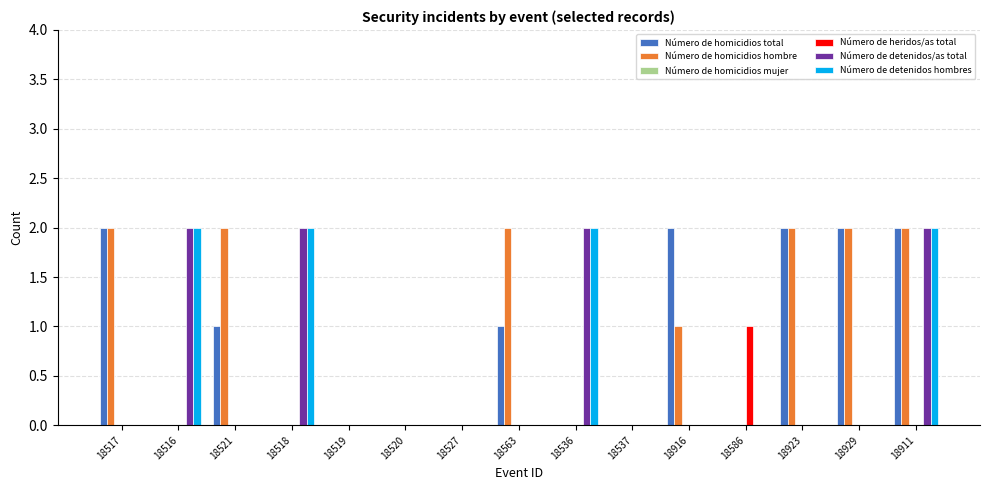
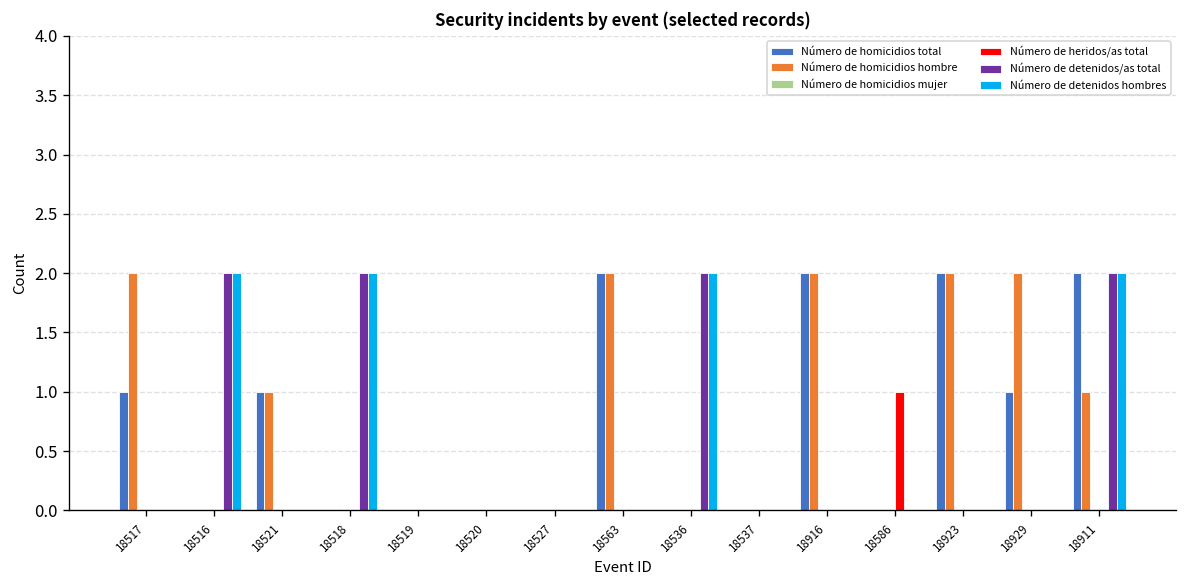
Número de homicidios total, 18517: 2 -> 1
Número de homicidios hombre, 18521: 2 -> 1
Número de homicidios total, 18563: 1 -> 2
Número de homicidios hombre, 18916: 1 -> 2
Número de homicidios total, 18929: 2 -> 1
Número de homicidios hombre, 18911: 2 -> 1
